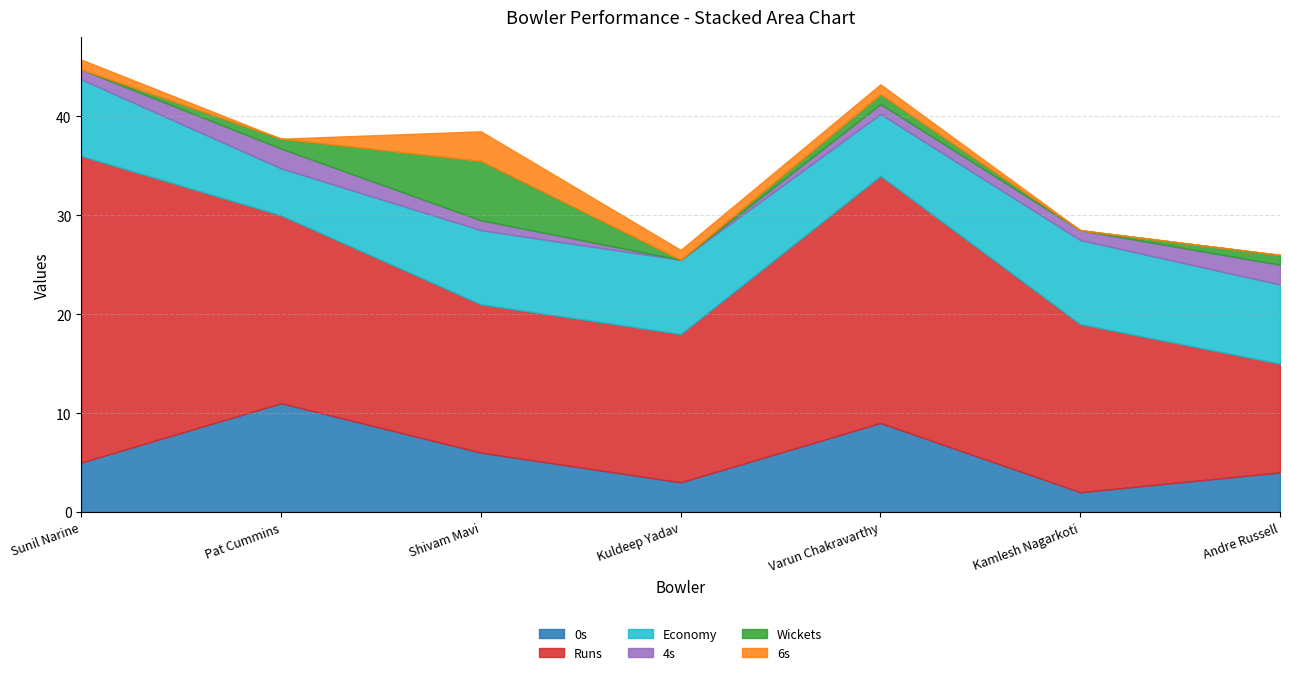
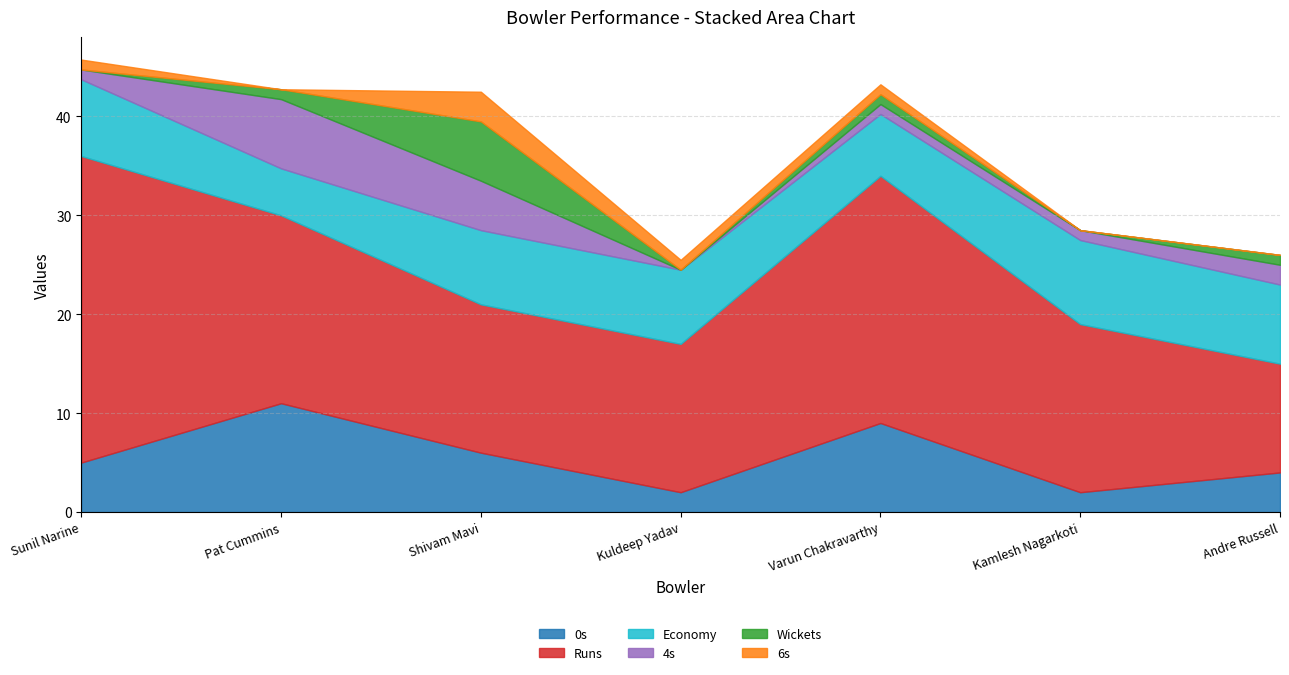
4s, Pat Cummins: 2 -> 7
4s, Shivam Mavi: 1 -> 5
0s, Kuldeep Yadav: 3 -> 2
